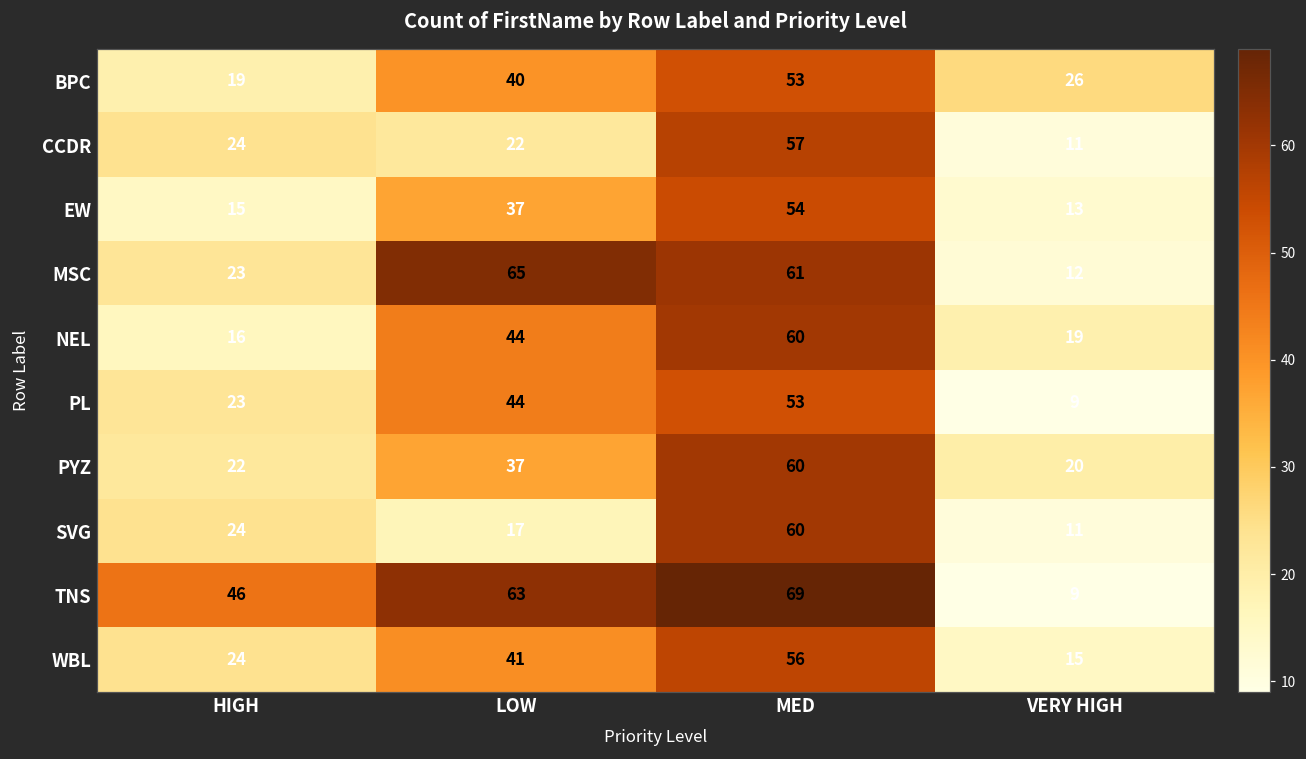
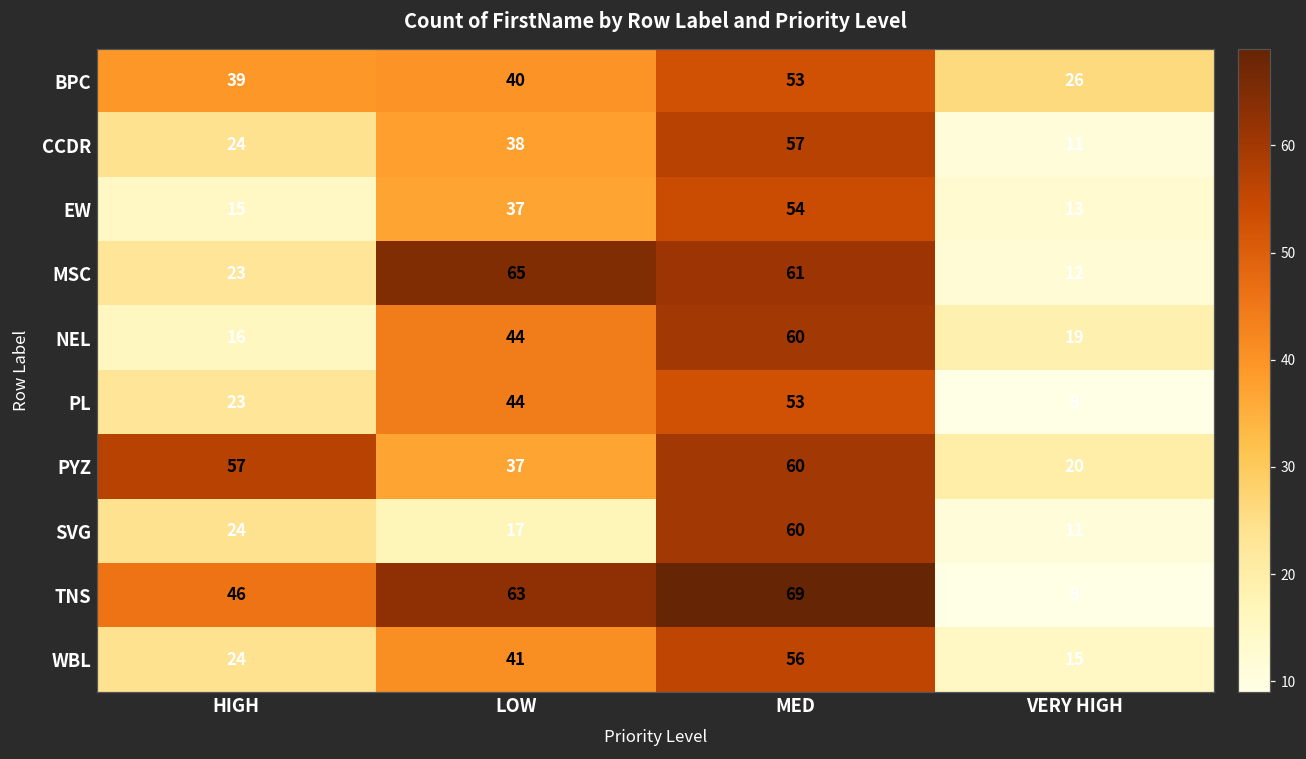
BPC, HIGH: 19 -> 39
CCDR, LOW: 22 -> 38
PYZ, HIGH: 22 -> 57
